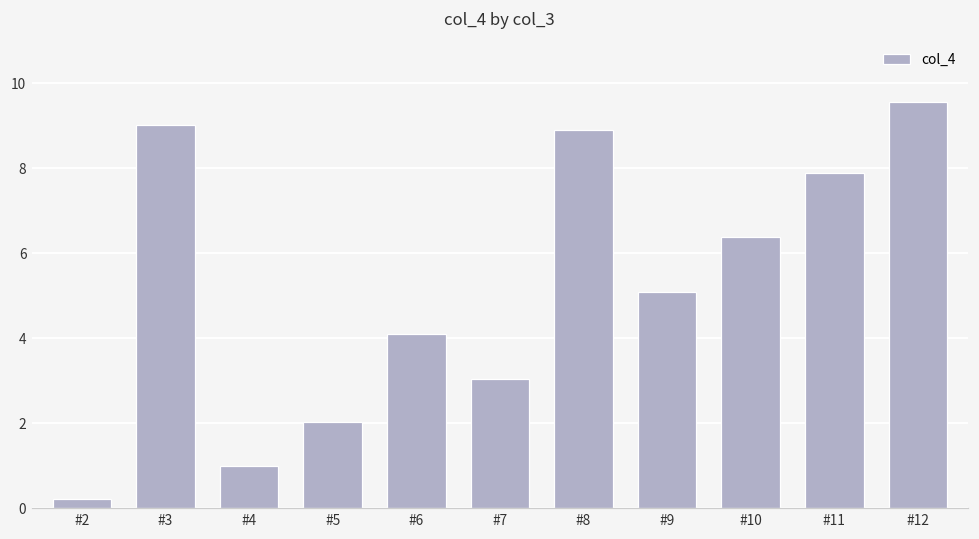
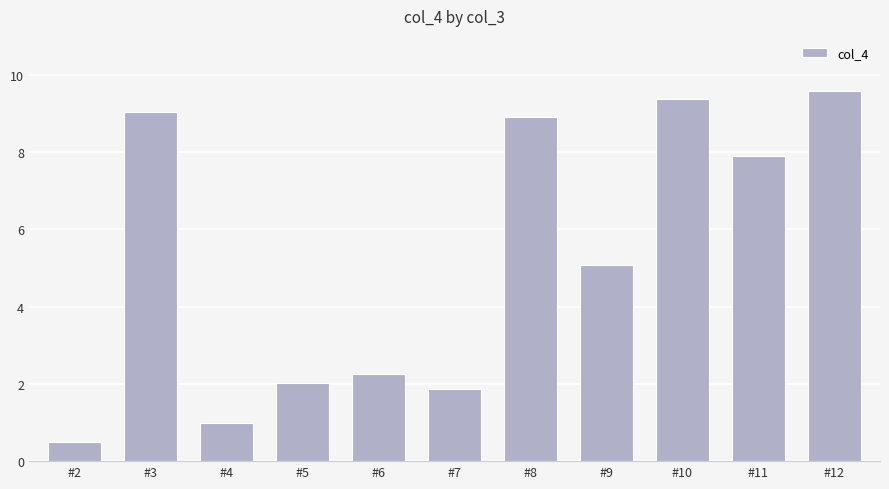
#2: 0.2 -> 0.5
#6: 4.1 -> 2.3
#7: 3.0 -> 1.9
#10: 6.4 -> 9.4
